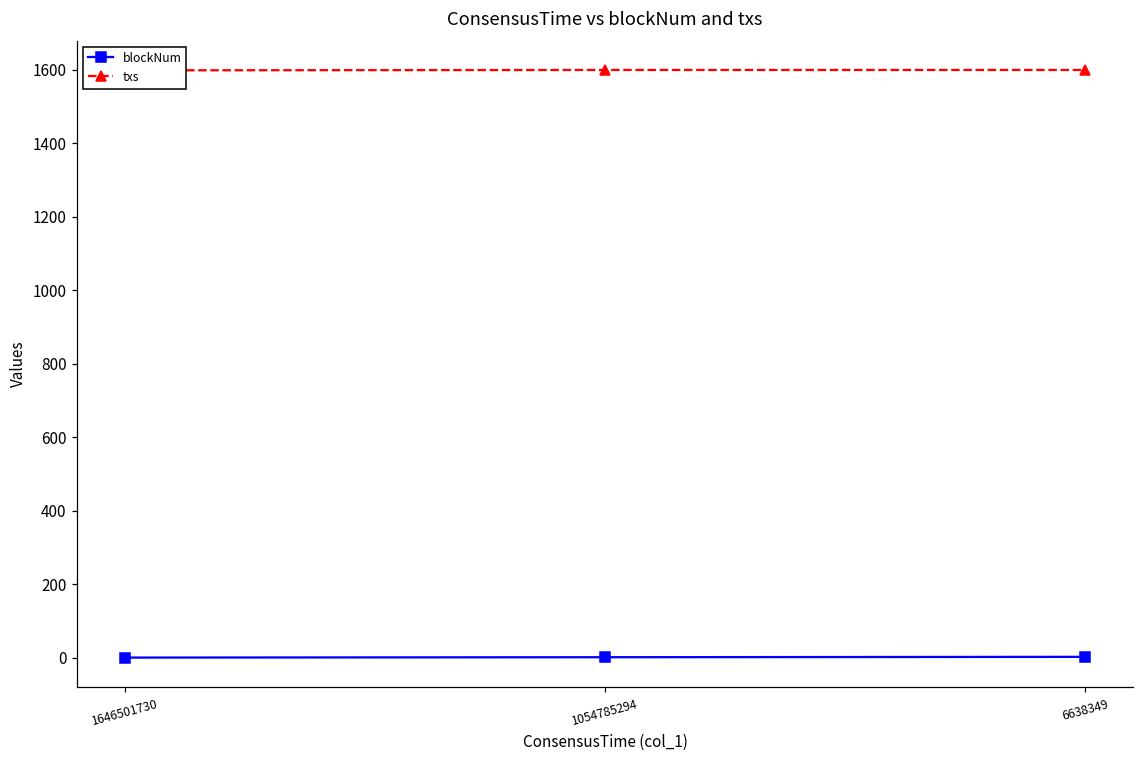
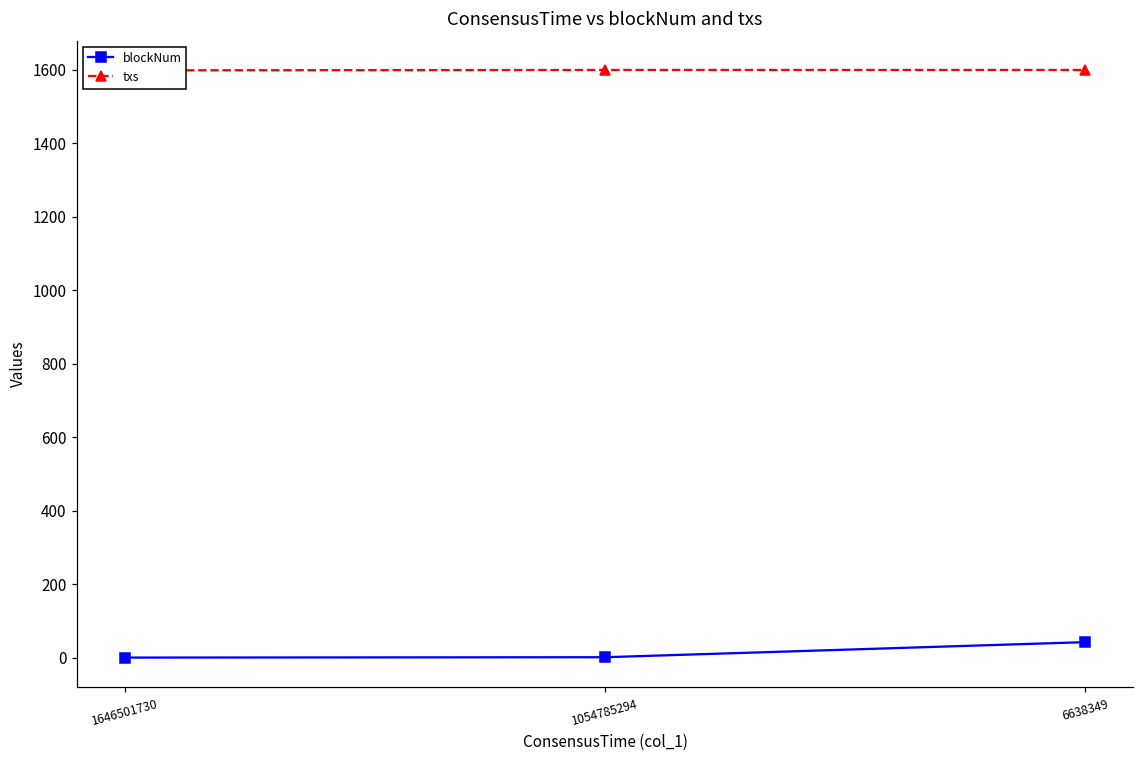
blockNum, 6638349: 0 -> 40
